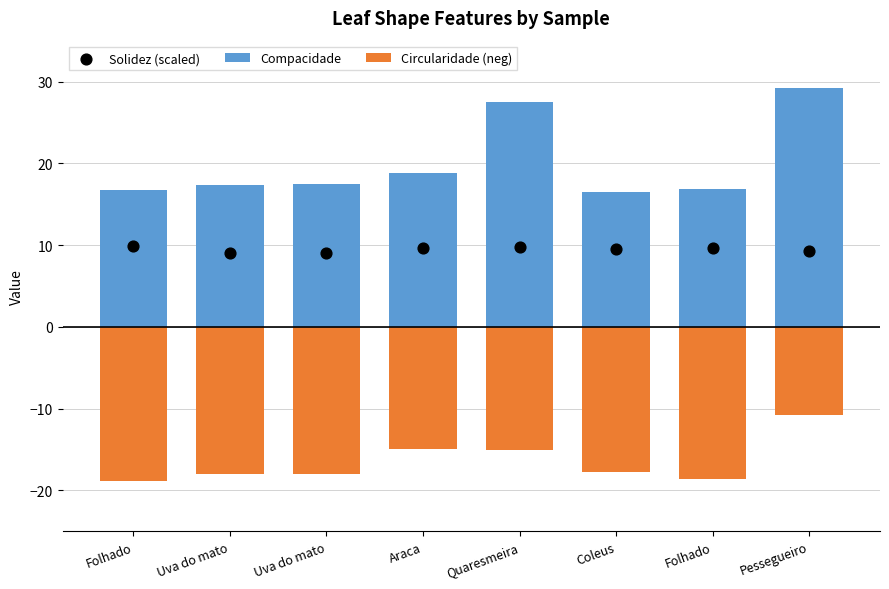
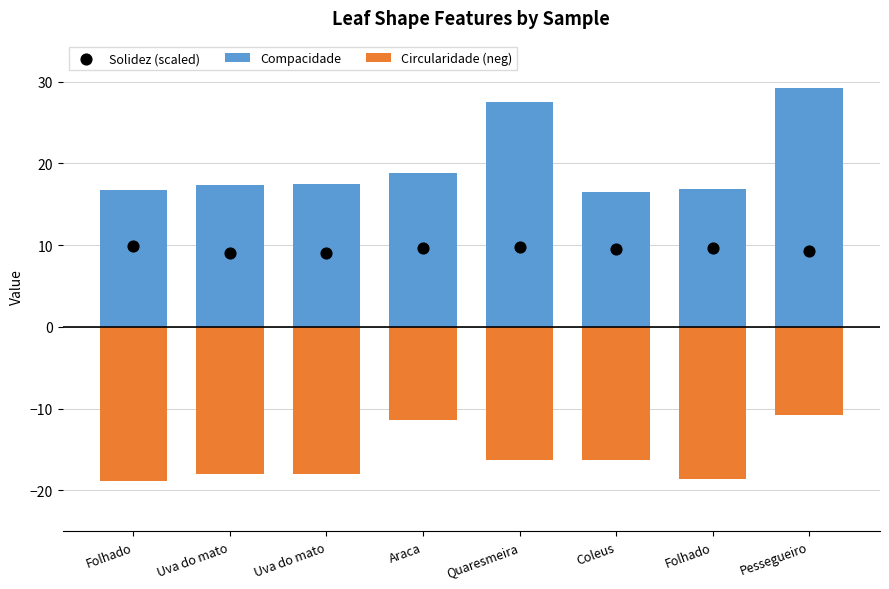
Circularidade (neg), Araca: -15 -> -11
Circularidade (neg), Quaresmeira: -15 -> -16
Circularidade (neg), Coleus: -18 -> -16
